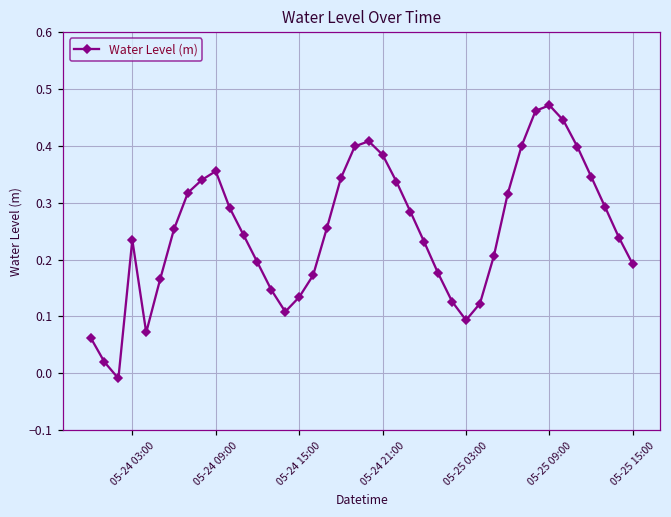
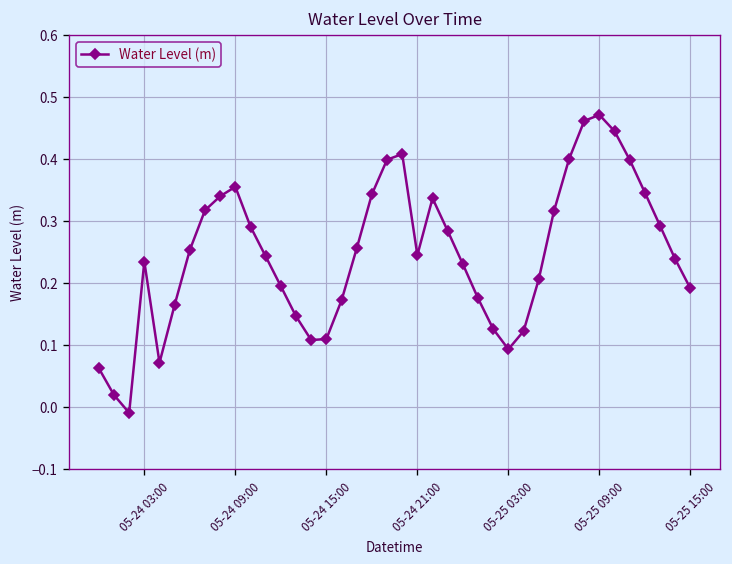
05-24 15:00: 0.13 -> 0.11
05-24 21:00: 0.38 -> 0.25
